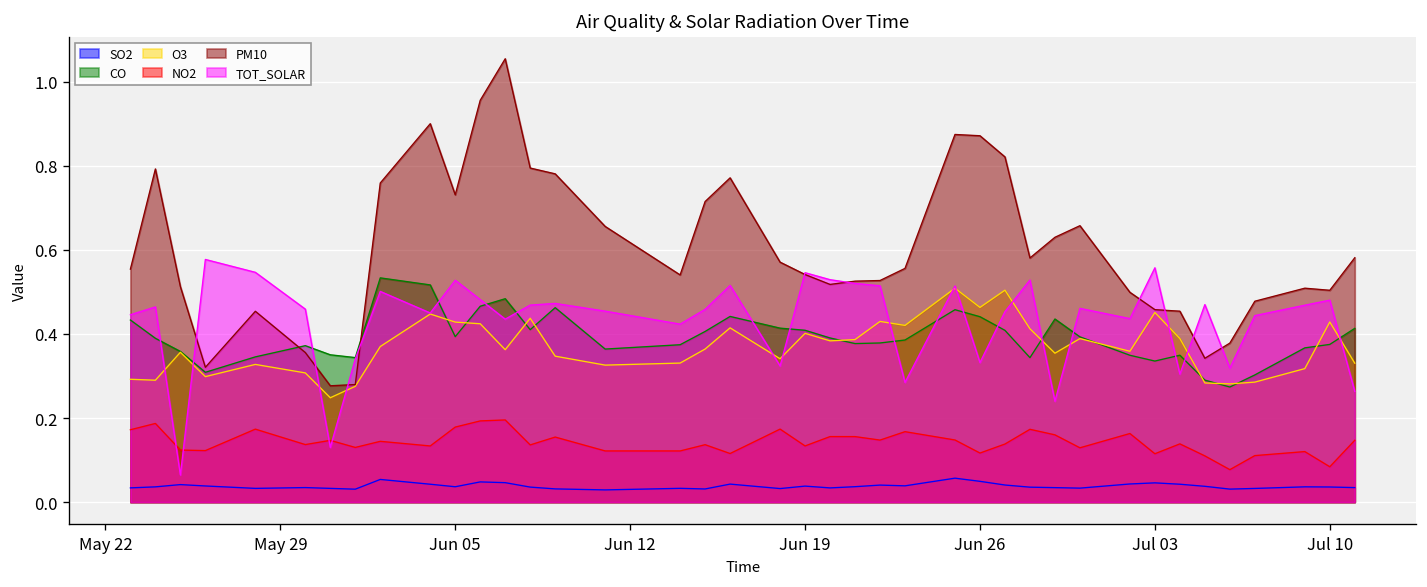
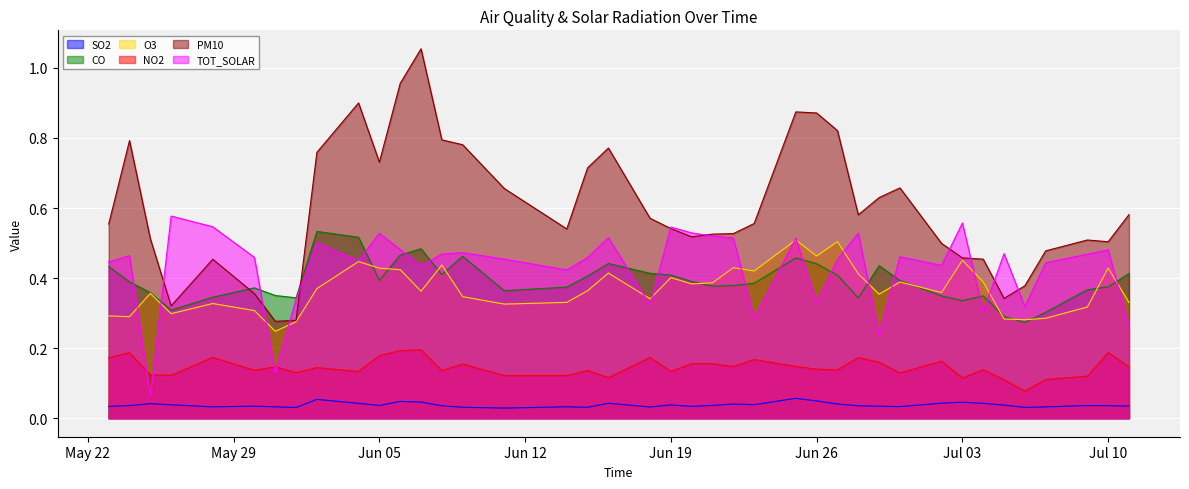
NO2, Jun 26: 0.12 -> 0.14
NO2, Jul 10: 0.08 -> 0.19
